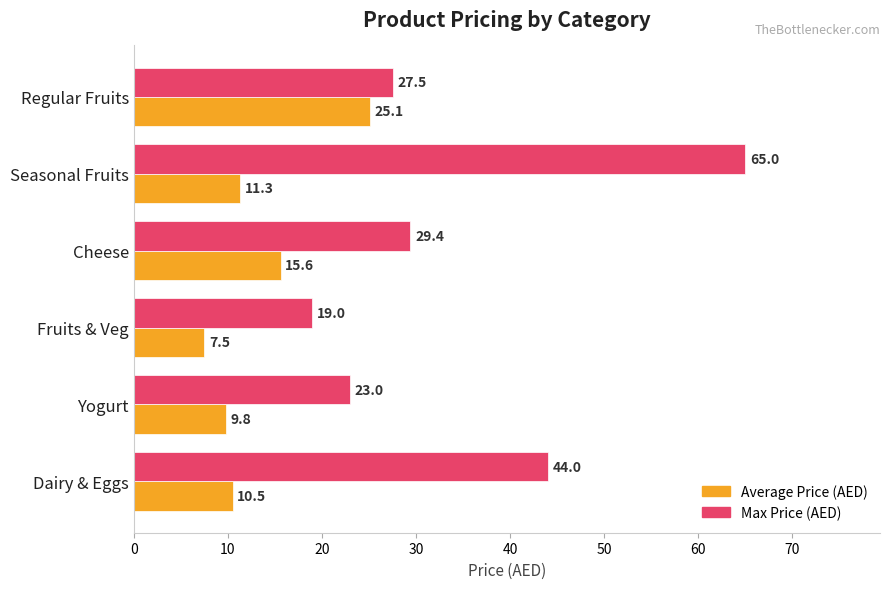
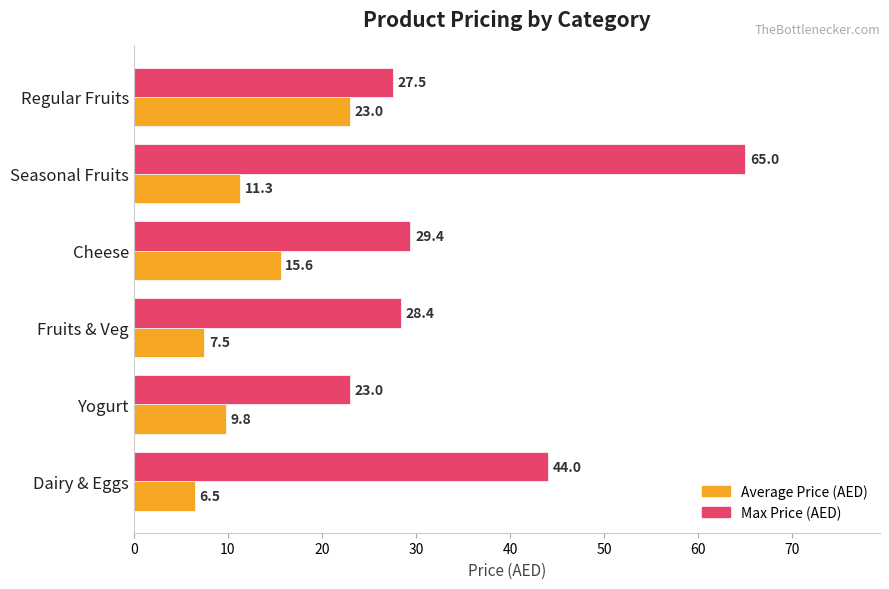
Average Price (AED), Regular Fruits: 25.1 -> 23.0
Max Price (AED), Fruits & Veg: 19.0 -> 28.4
Average Price (AED), Dairy & Eggs: 10.5 -> 6.5
